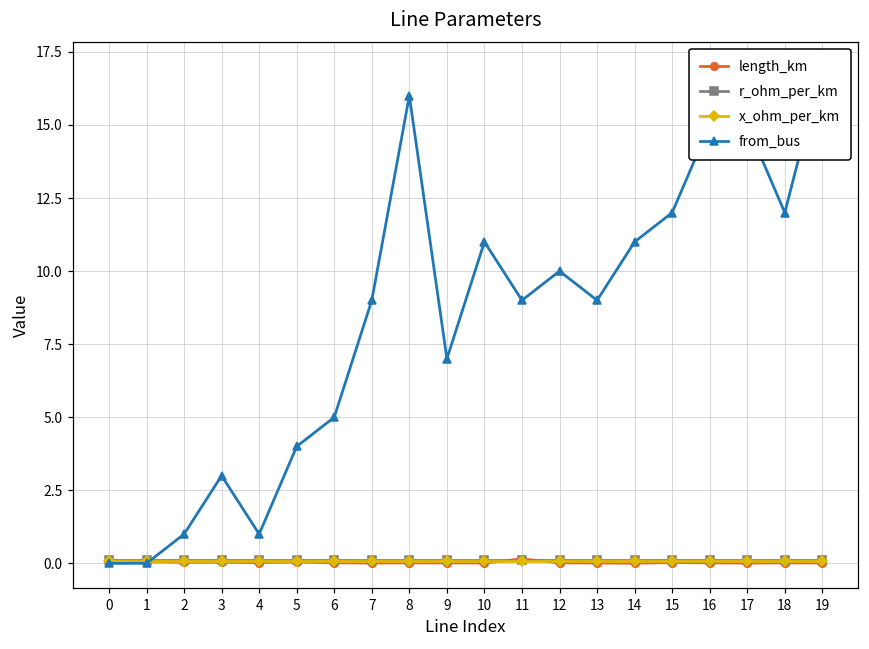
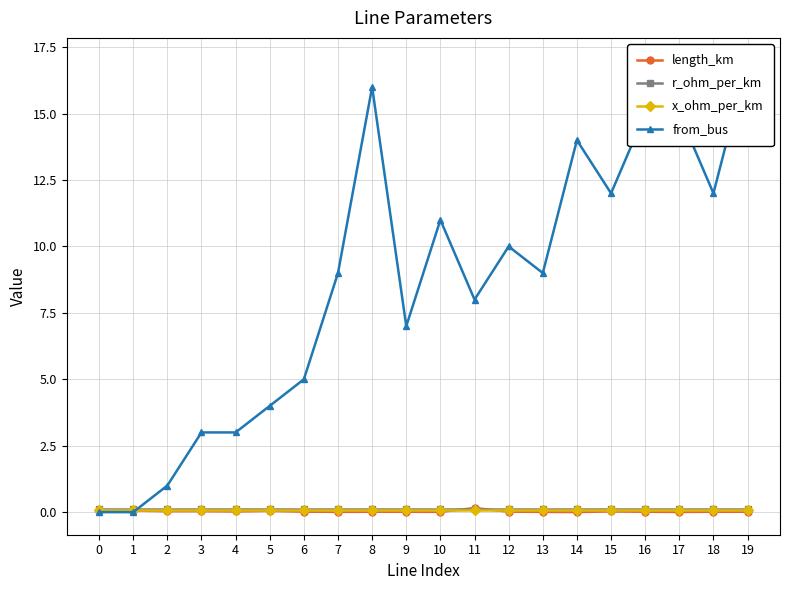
from_bus, 4: 1 -> 3
from_bus, 11: 9 -> 8
from_bus, 14: 11 -> 14
